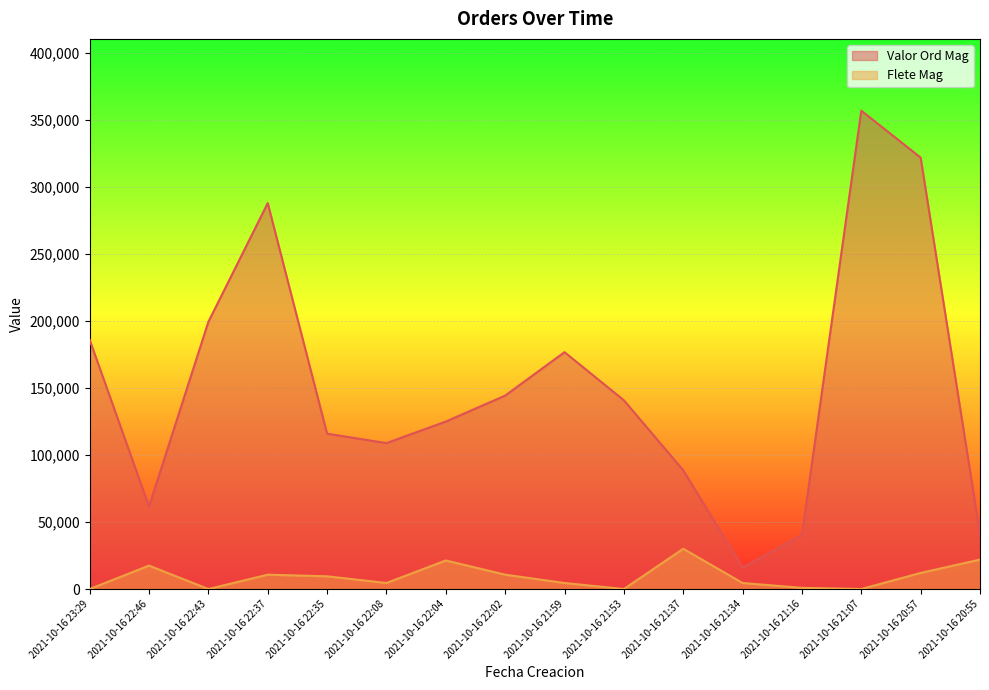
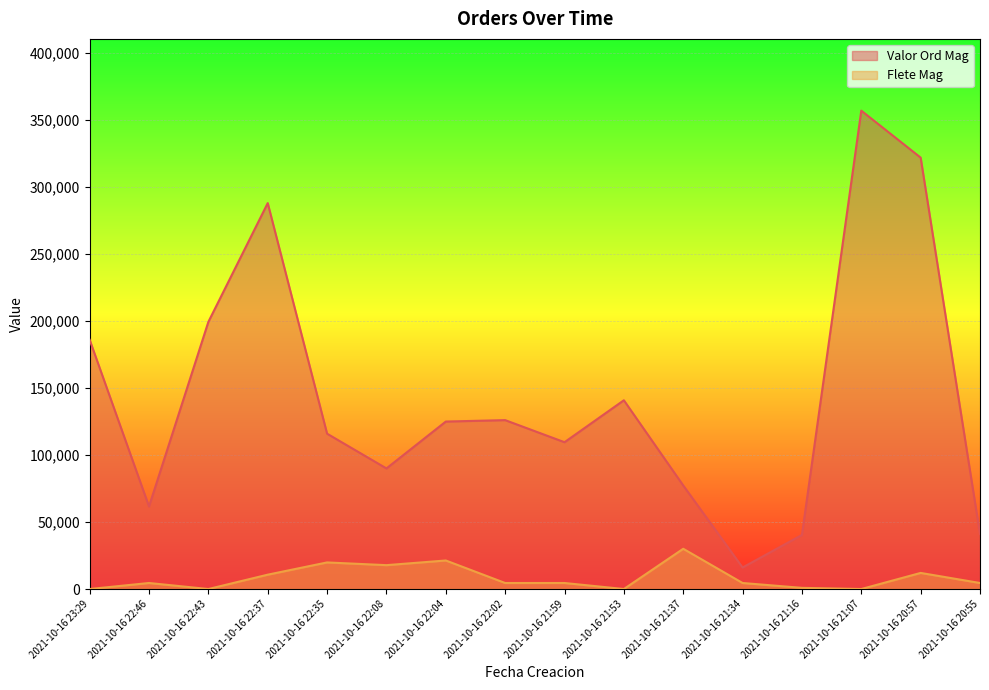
Flete Mag, 2021-10-16 22:46: 17,000 -> 5,000
Flete Mag, 2021-10-16 22:35: 10,000 -> 20,000
Valor Ord Mag, 2021-10-16 22:08: 109,000 -> 90,000
Flete Mag, 2021-10-16 22:08: 5,000 -> 18,000
Valor Ord Mag, 2021-10-16 22:02: 144,000 -> 126,000
Flete Mag, 2021-10-16 22:02: 11,000 -> 5,000
Valor Ord Mag, 2021-10-16 21:59: 177,000 -> 110,000
Valor Ord Mag, 2021-10-16 21:37: 89,000 -> 77,000
Flete Mag, 2021-10-16 20:55: 22,000 -> 5,000
